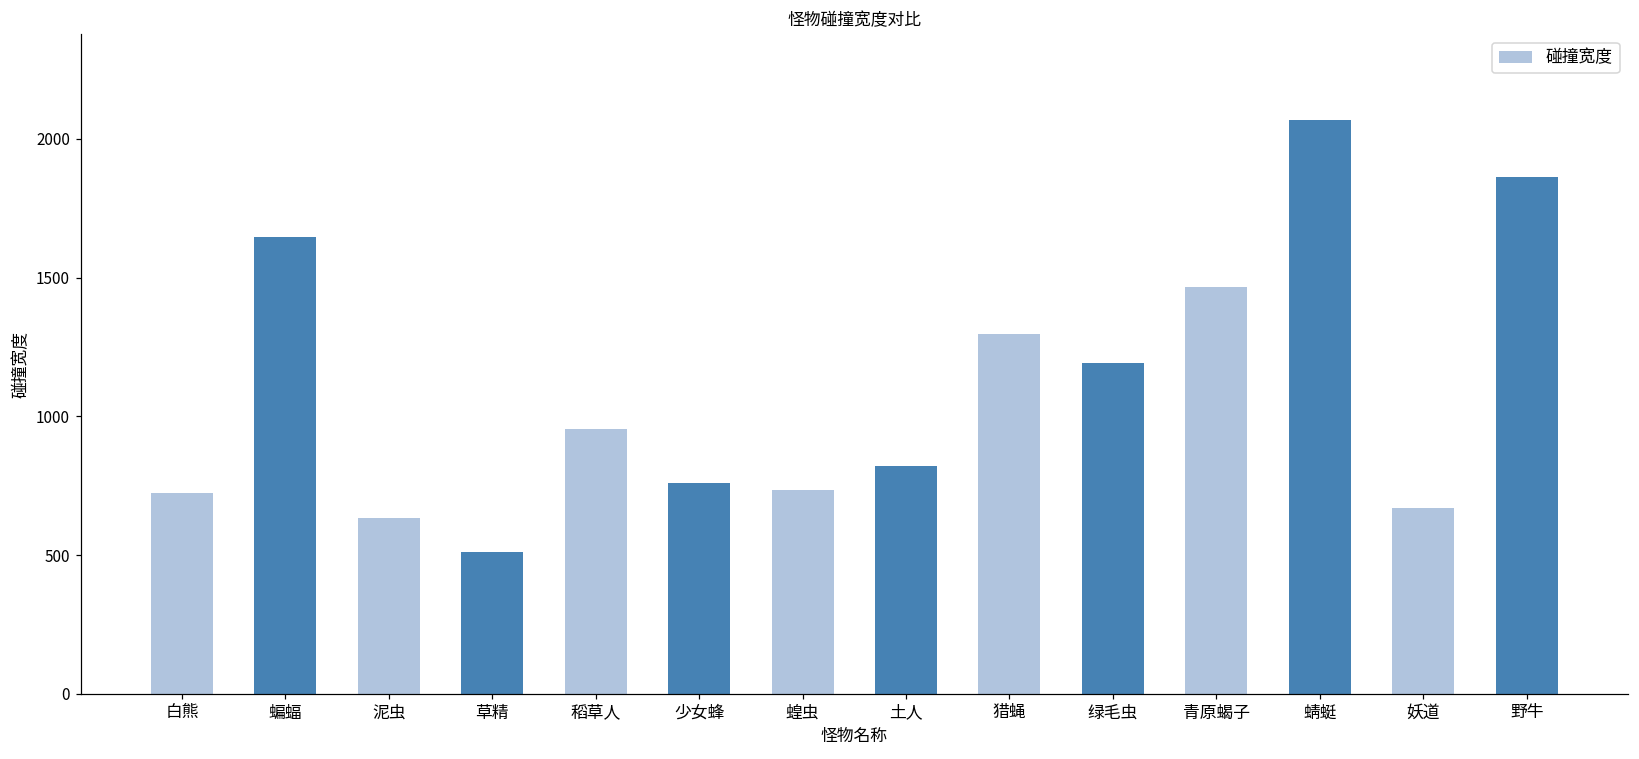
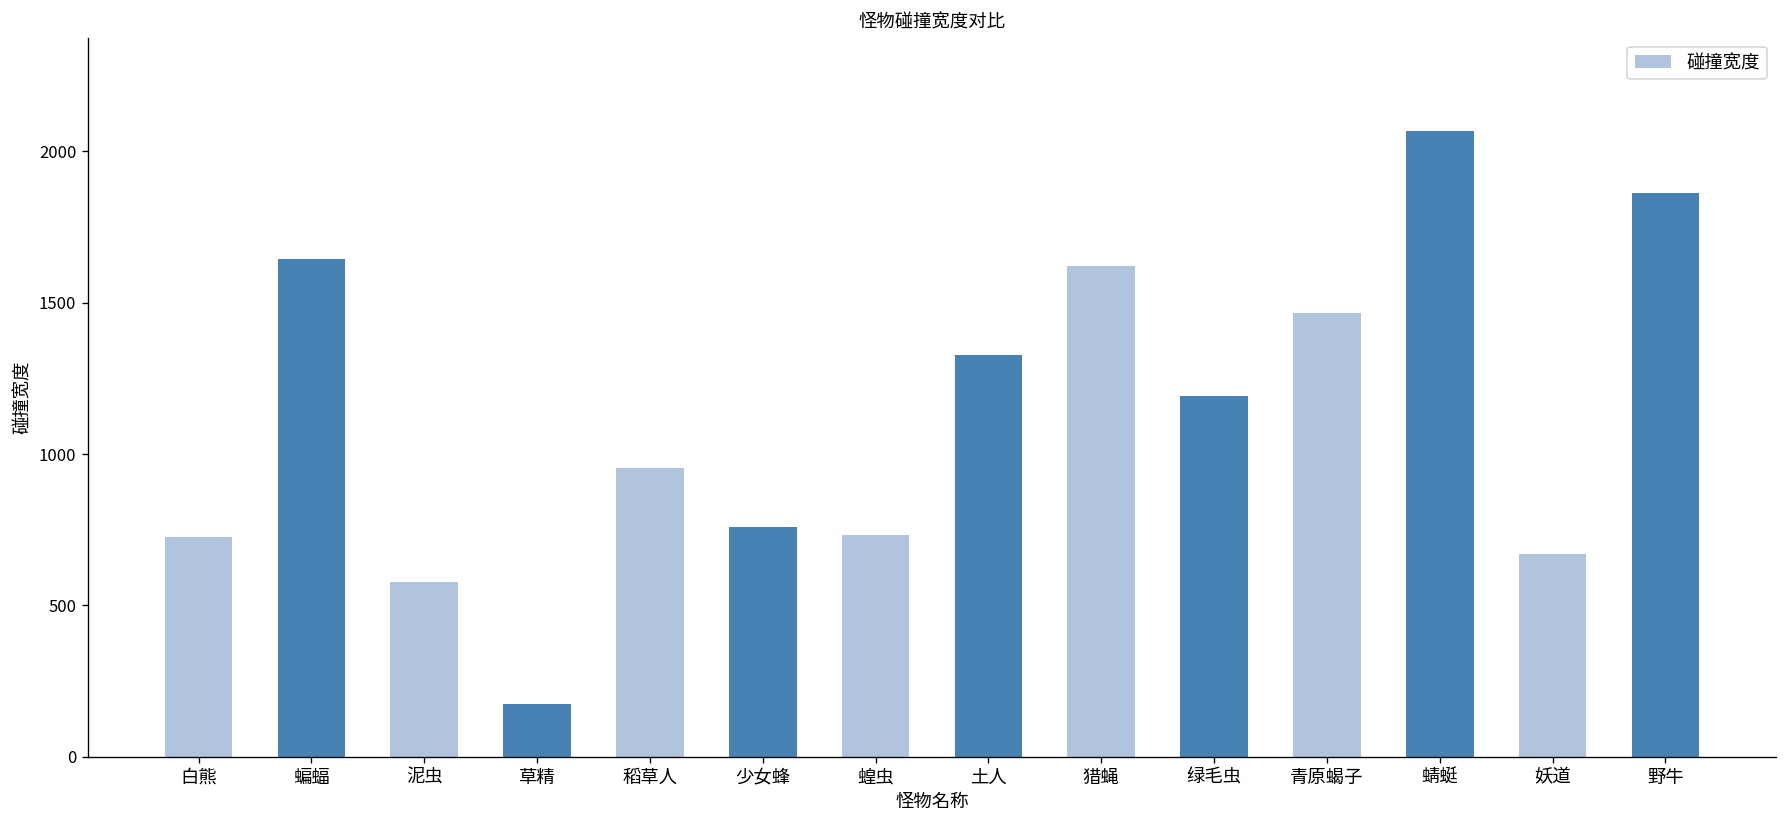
泥虫: 630 -> 580
草精: 510 -> 180
土人: 820 -> 1330
猎蝇: 1300 -> 1620
